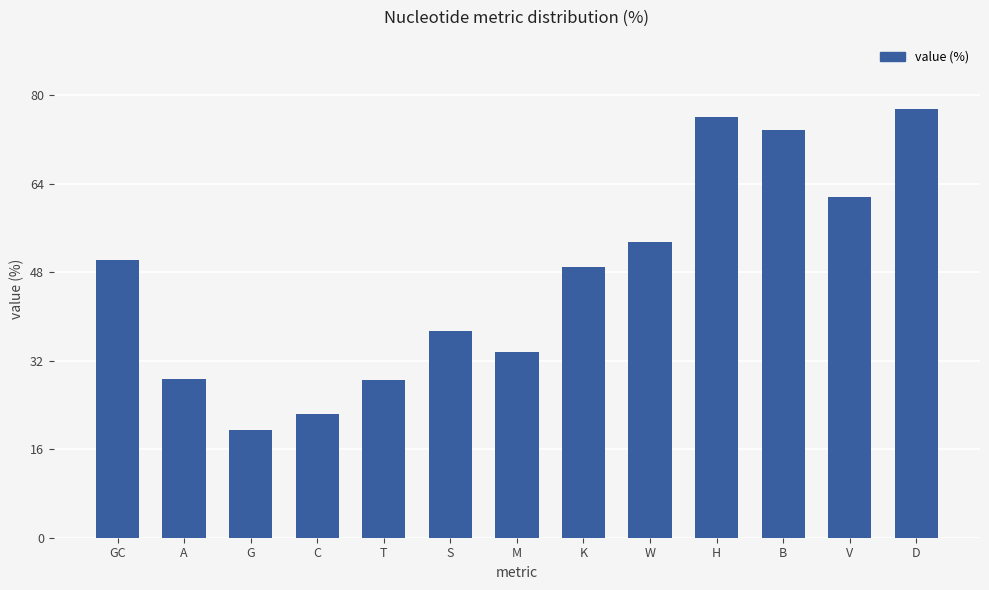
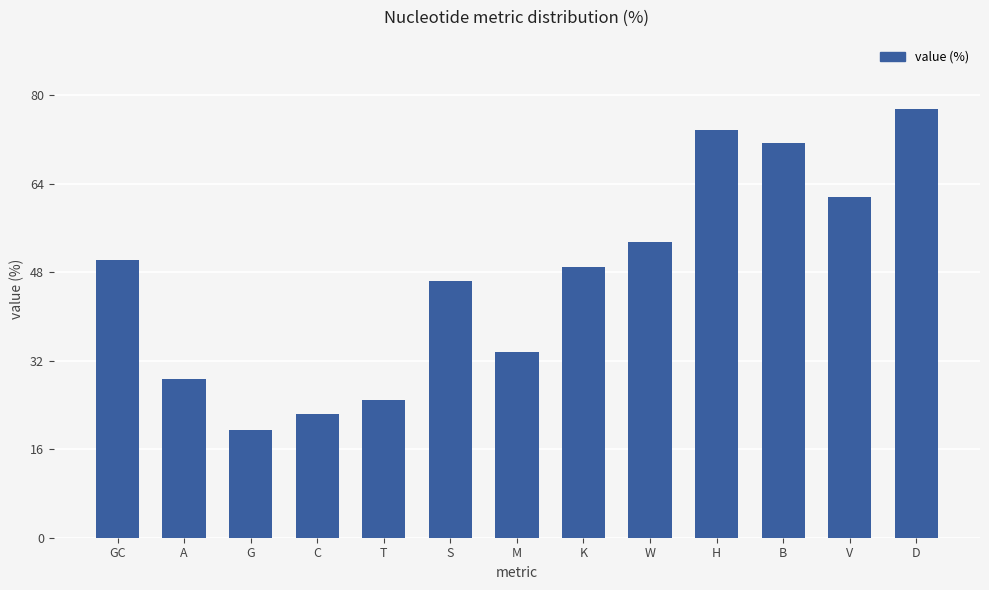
T: 29 -> 25
S: 37 -> 46
H: 76 -> 74
B: 74 -> 71
